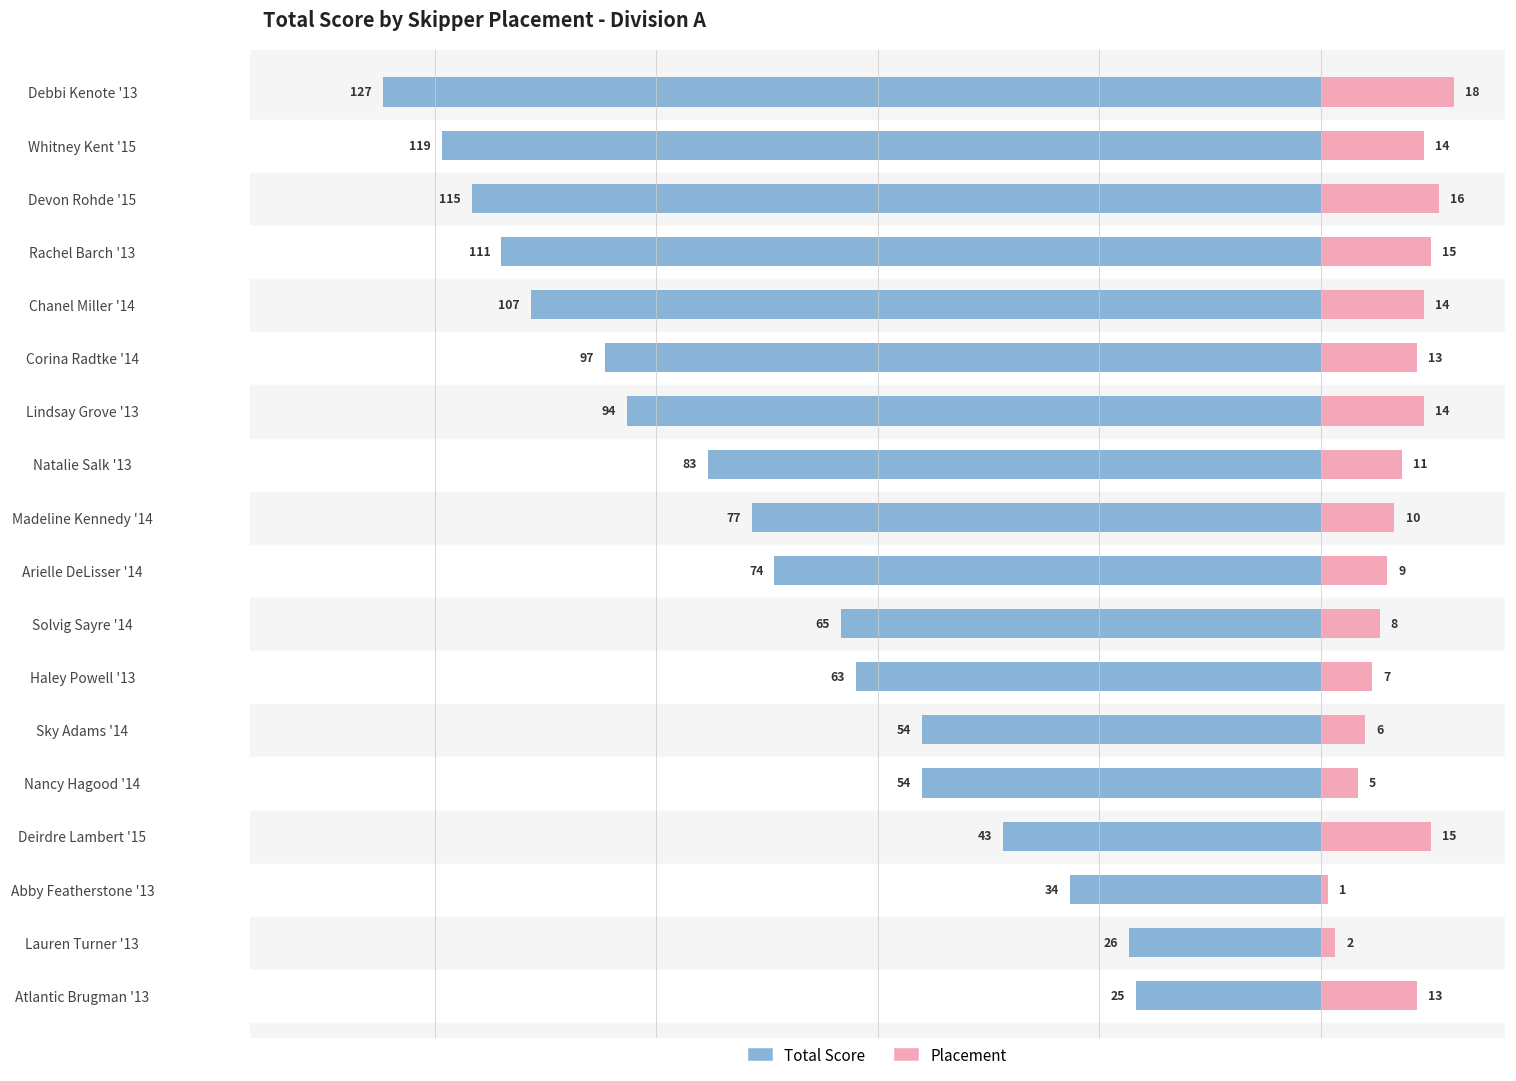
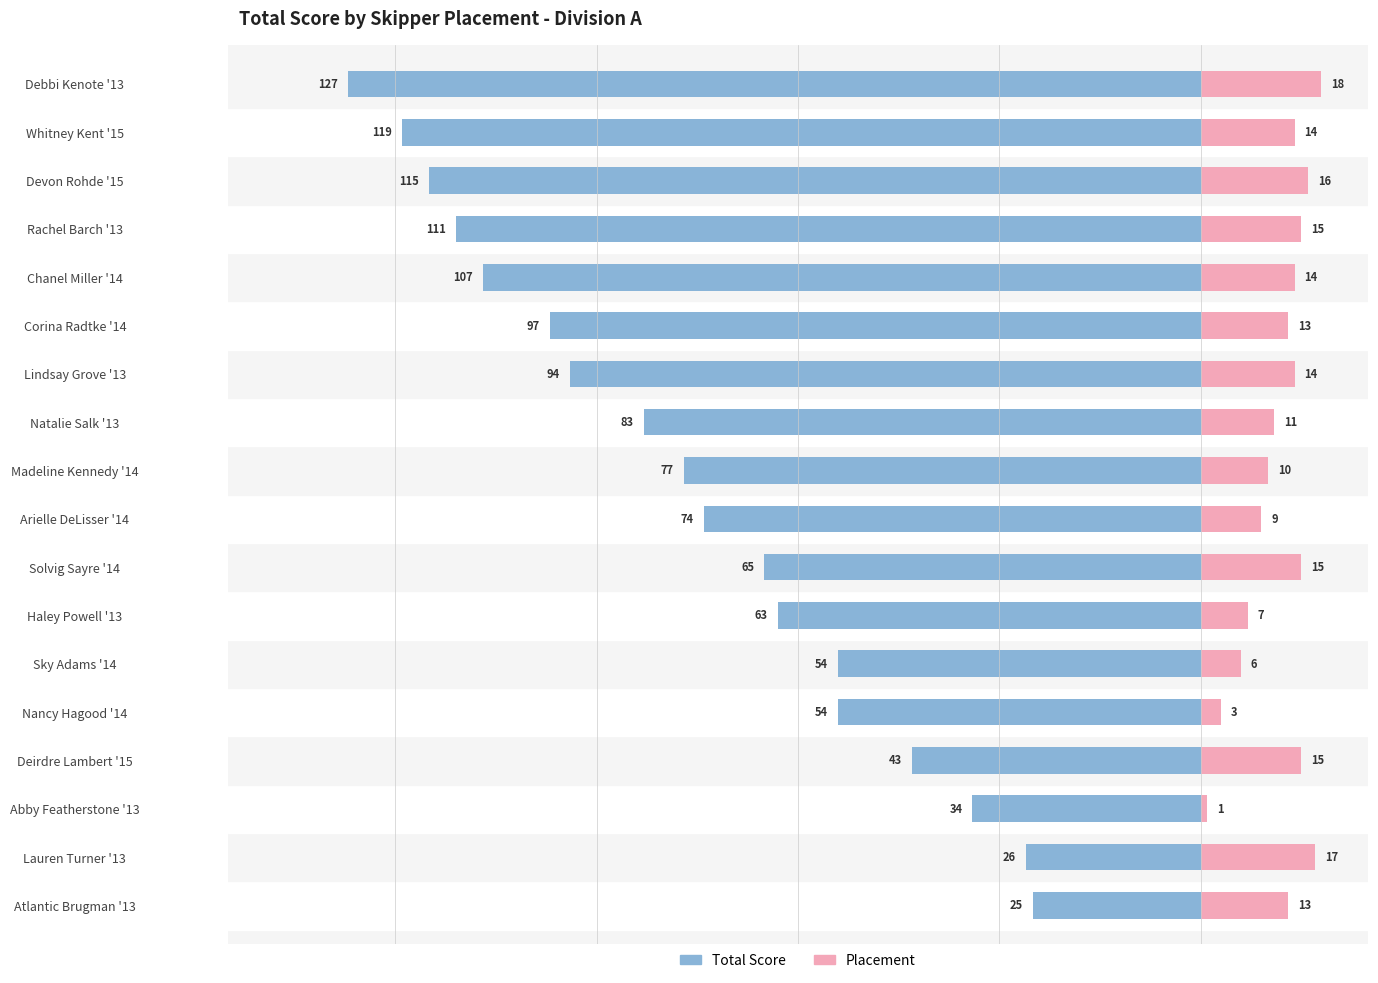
Placement, Solvig Sayre '14: 8 -> 15
Placement, Nancy Hagood '14: 5 -> 3
Placement, Lauren Turner '13: 2 -> 17
